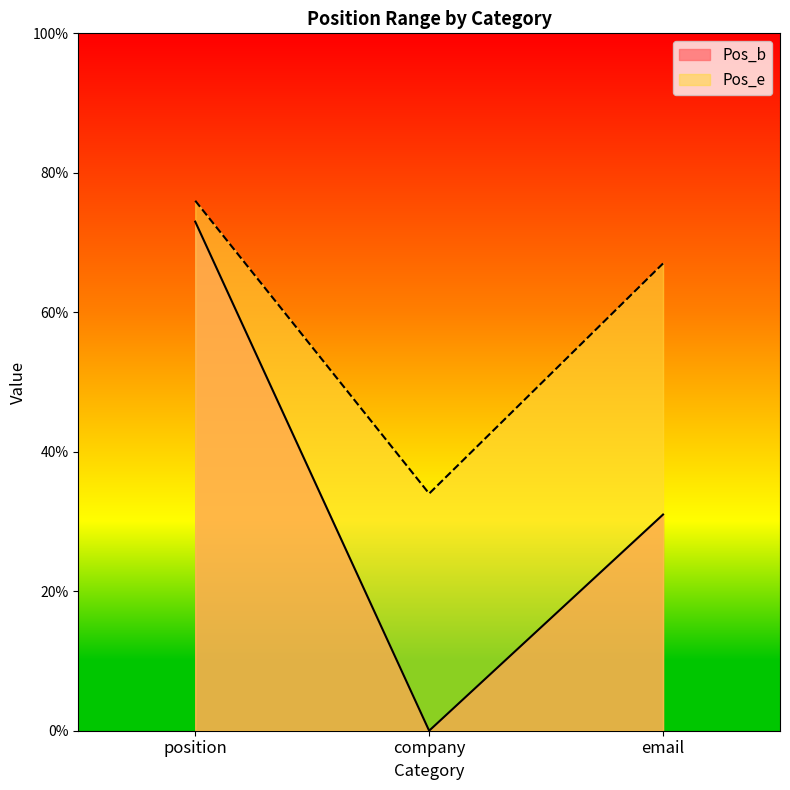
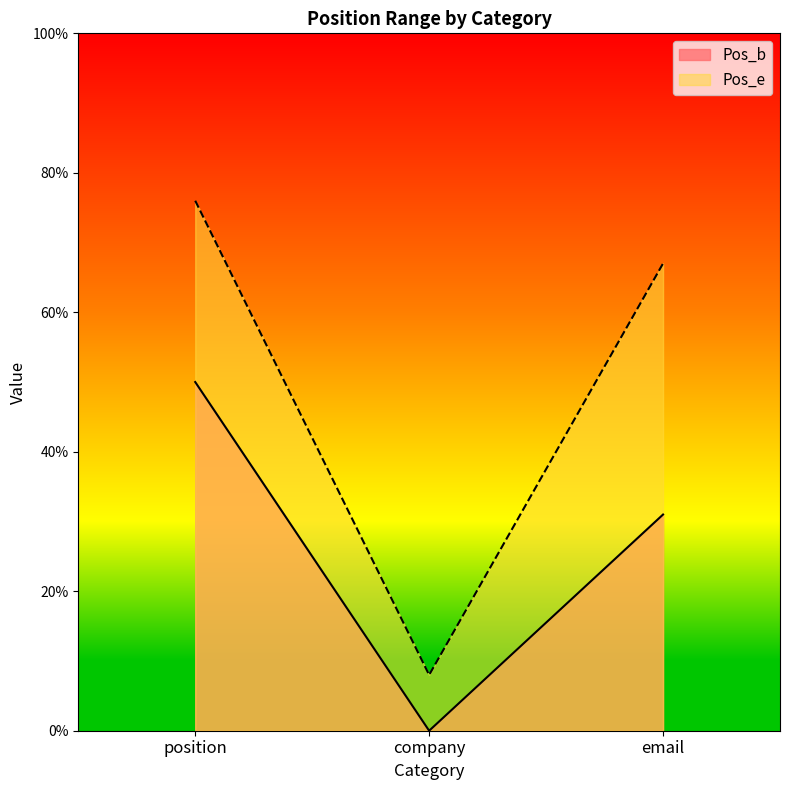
Pos_b, position: 73% -> 50%
Pos_e, company: 34% -> 8%
